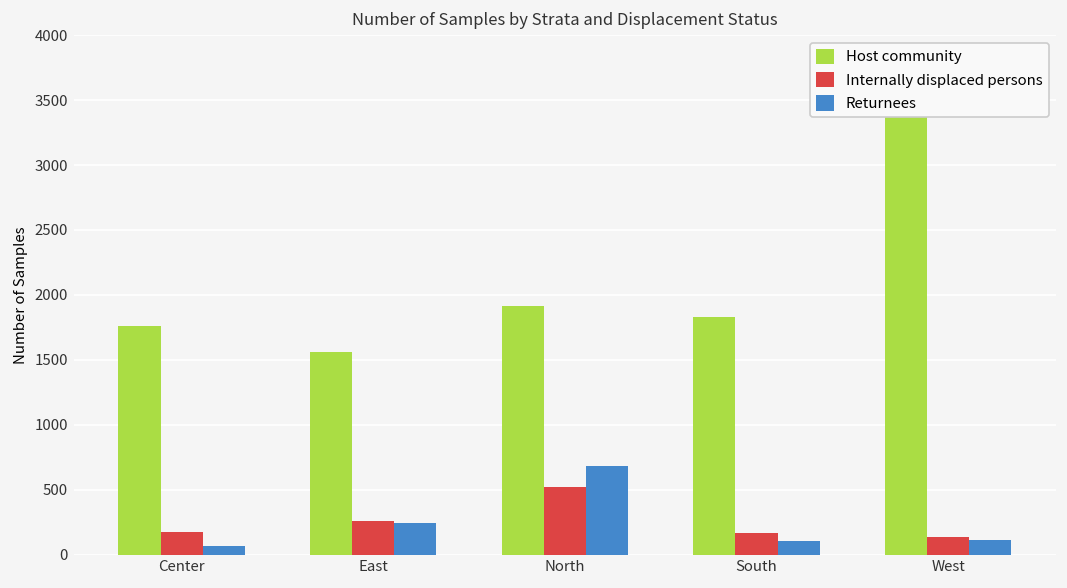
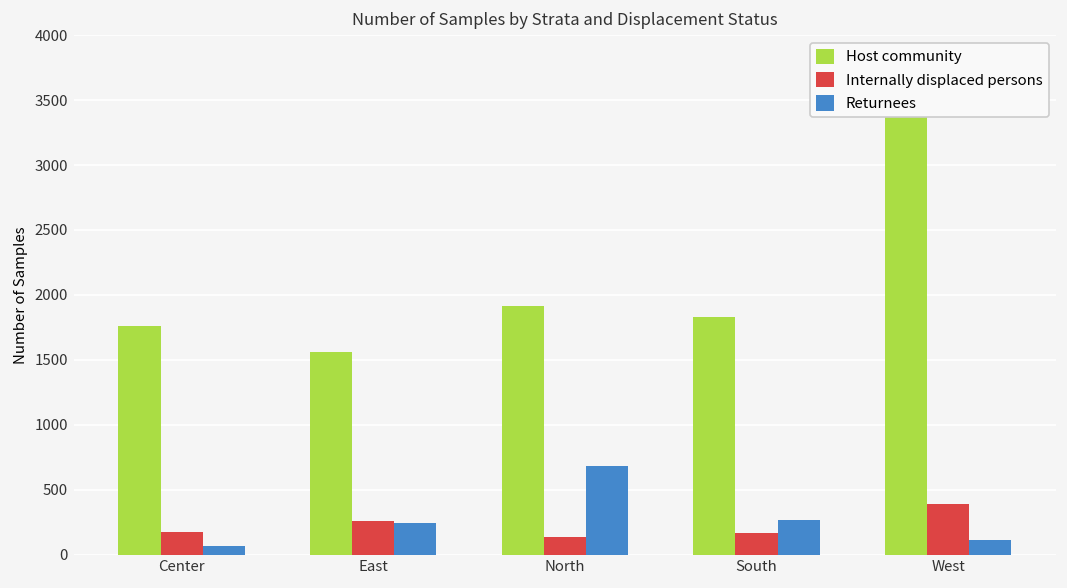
Internally displaced persons, North: 520 -> 140
Returnees, South: 100 -> 270
Internally displaced persons, West: 140 -> 390
